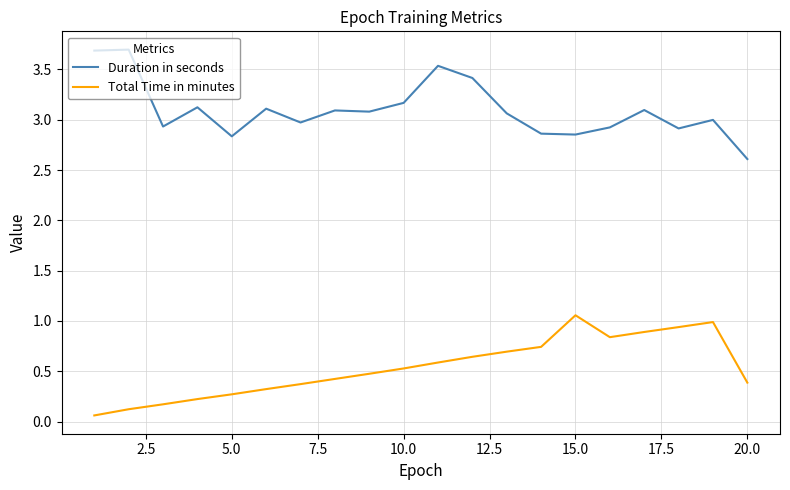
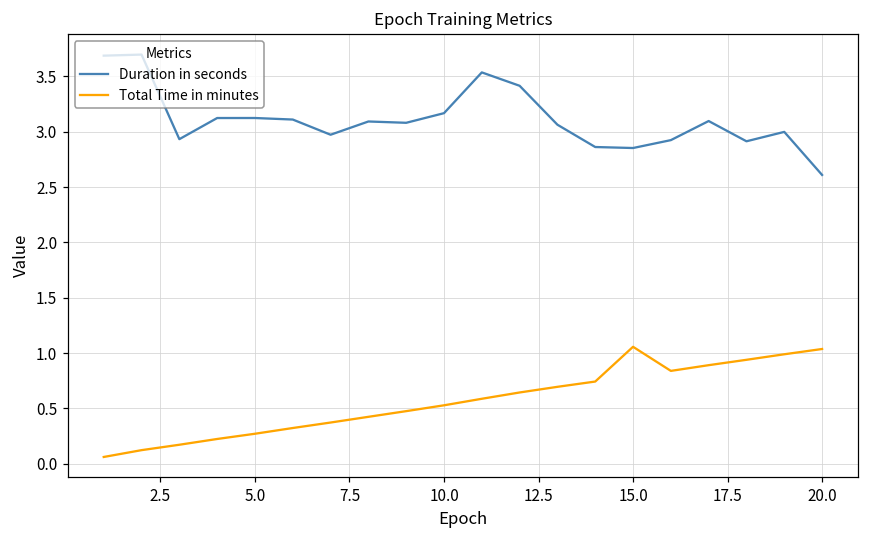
Duration in seconds, 5.0: 2.83 -> 3.12
Total Time in minutes, 20.0: 0.39 -> 1.04
